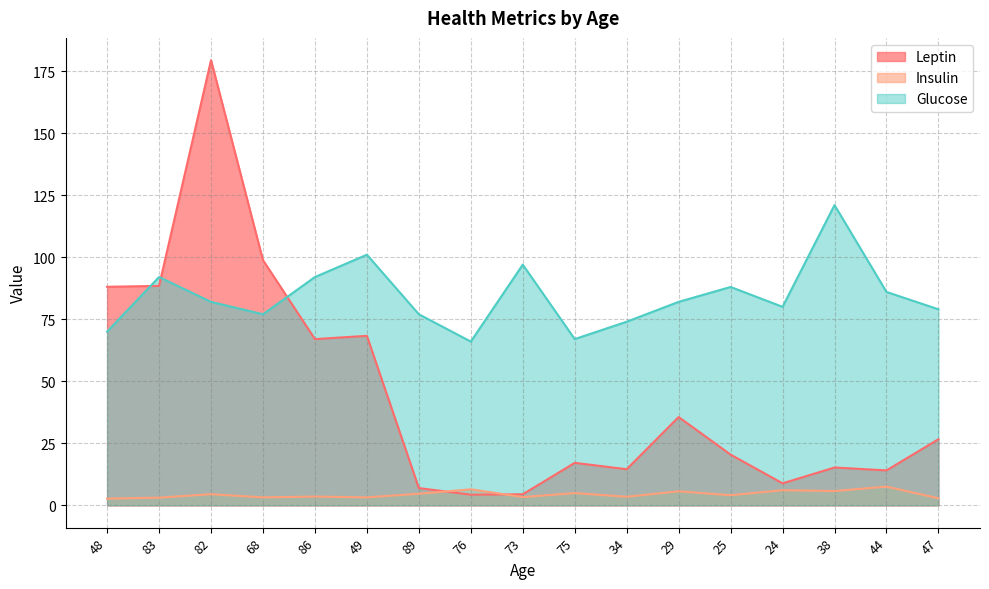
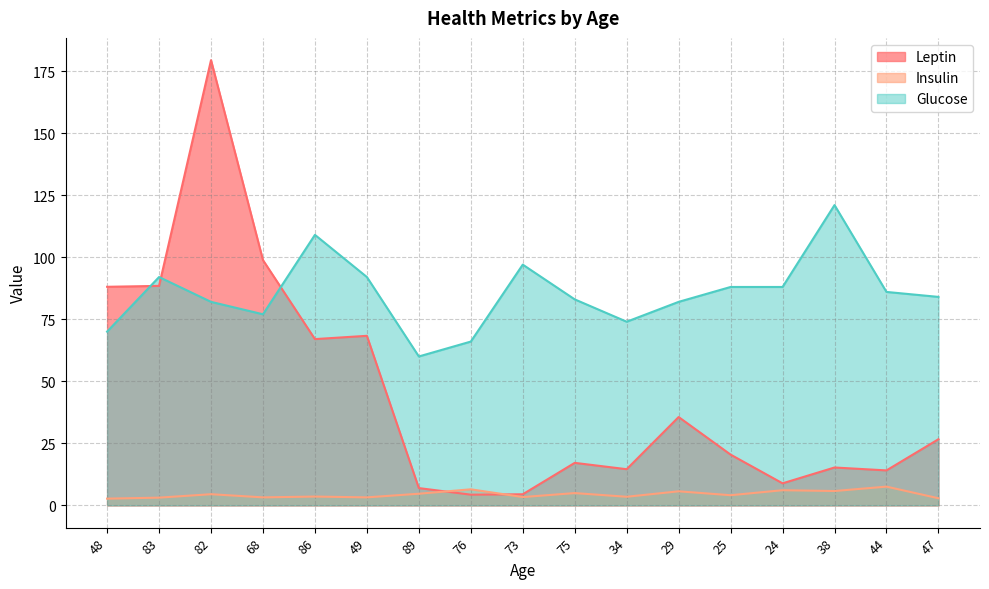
Glucose, 86: 92 -> 109
Glucose, 49: 101 -> 92
Glucose, 89: 77 -> 60
Glucose, 75: 67 -> 83
Glucose, 24: 80 -> 88
Glucose, 47: 79 -> 84
